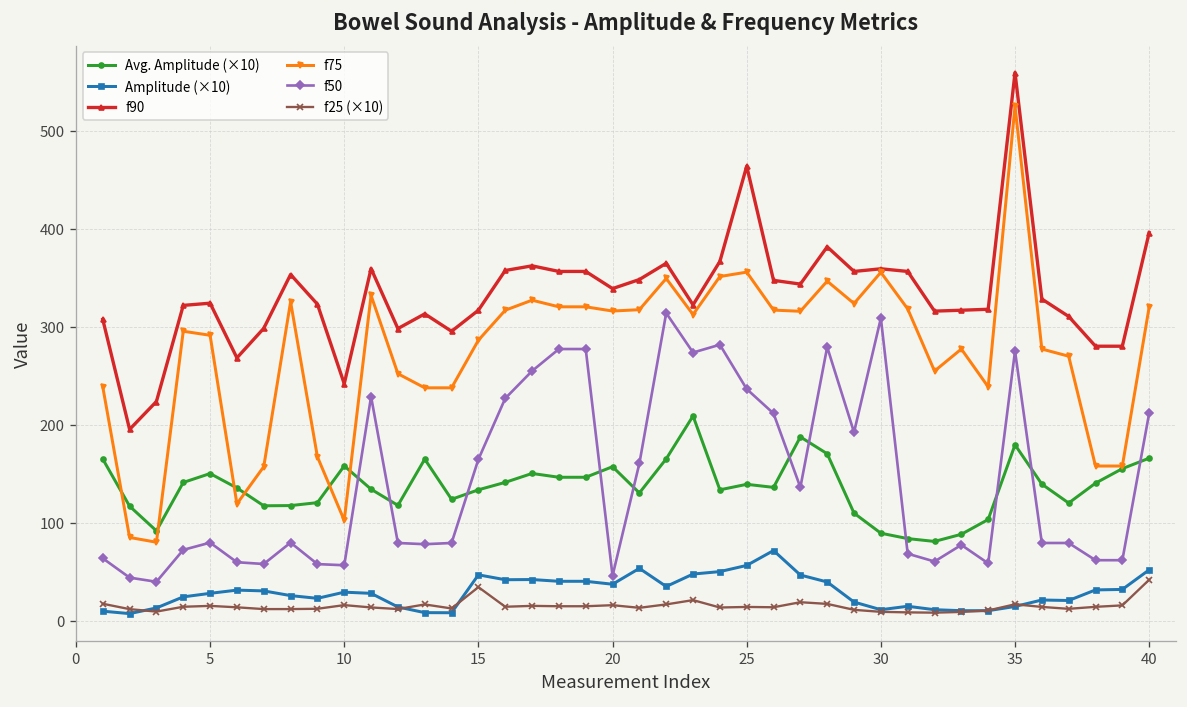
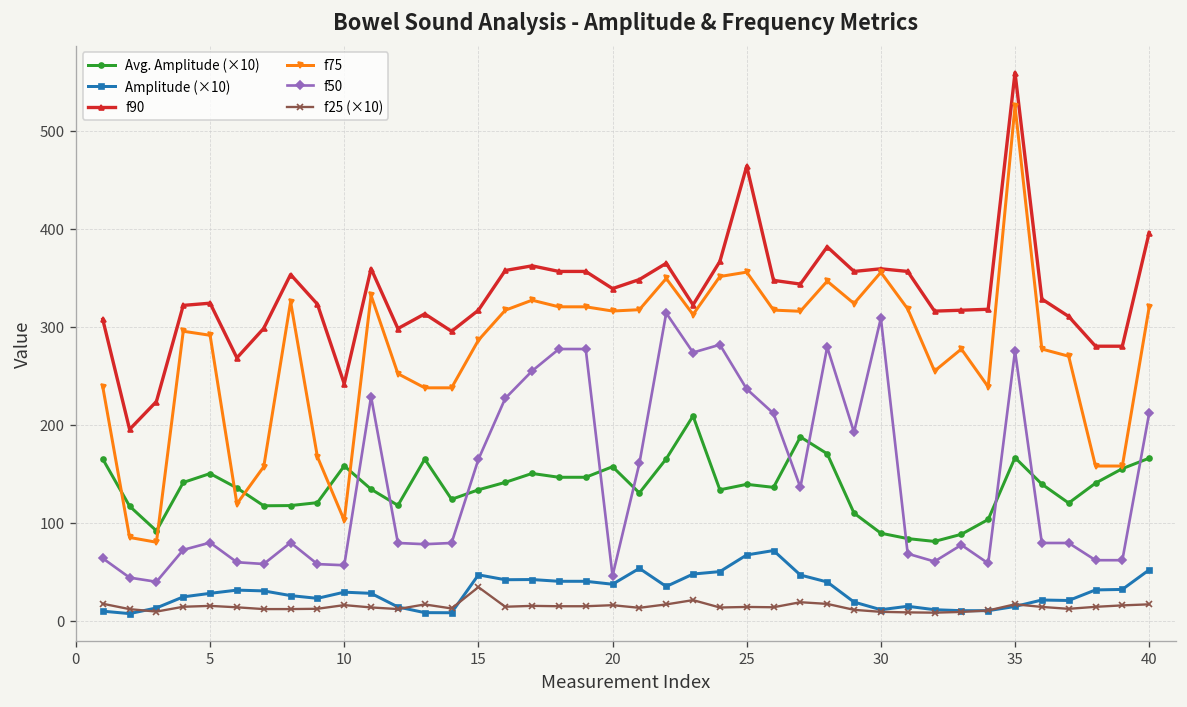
Amplitude (×10), 25: 60 -> 70
Avg. Amplitude (×10), 35: 180 -> 170
f25 (×10), 40: 40 -> 20
